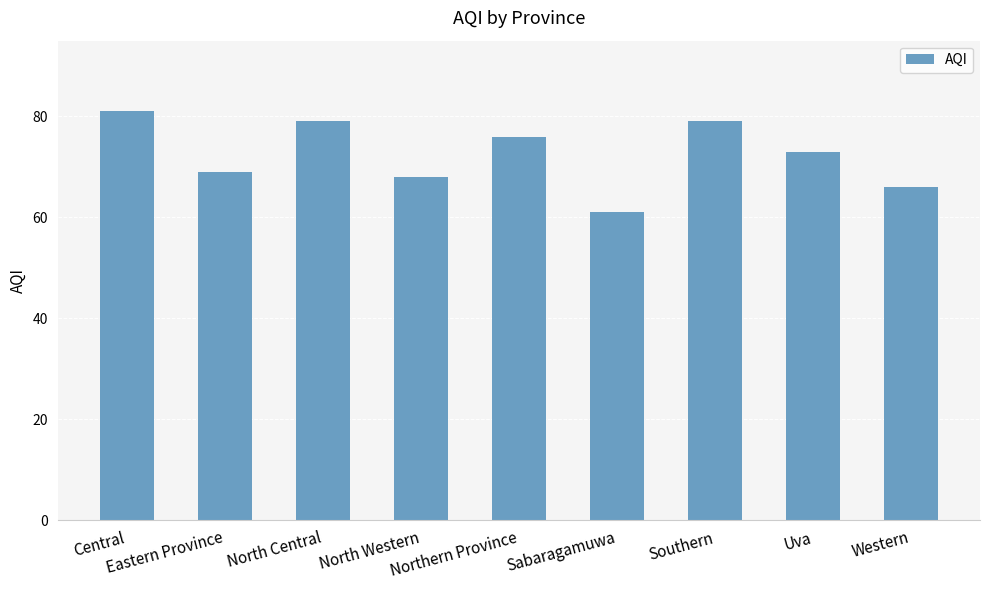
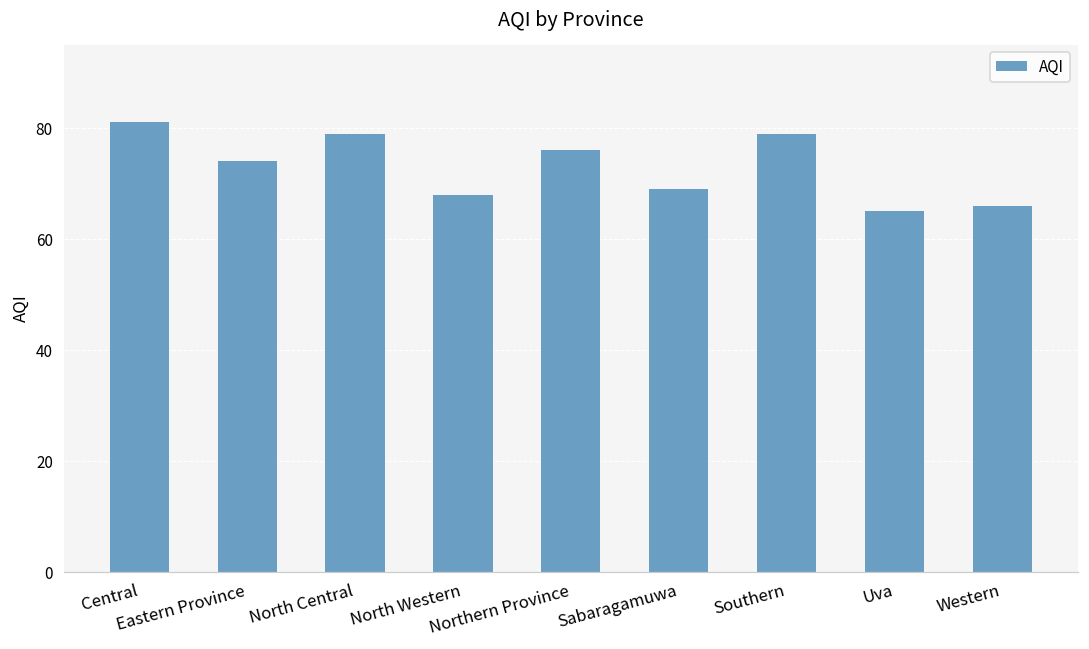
Eastern Province: 69 -> 74
Sabaragamuwa: 61 -> 69
Uva: 73 -> 65
